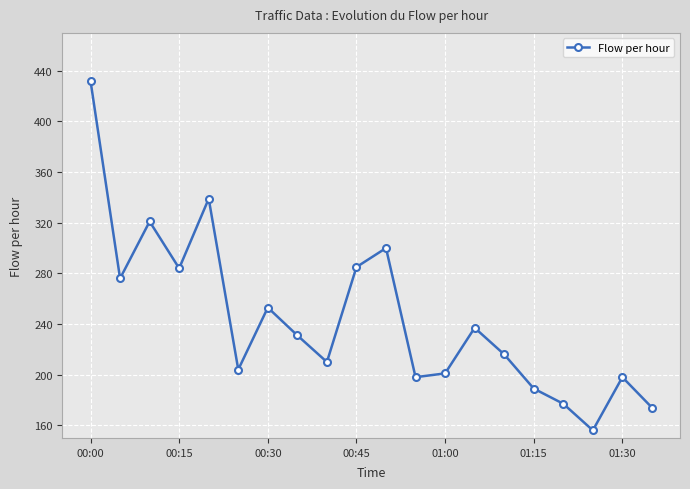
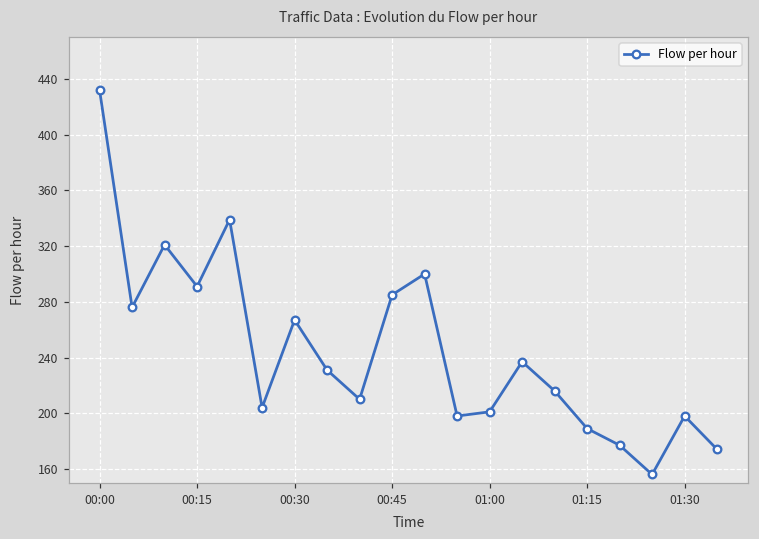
00:15: 284 -> 291
00:30: 253 -> 267
